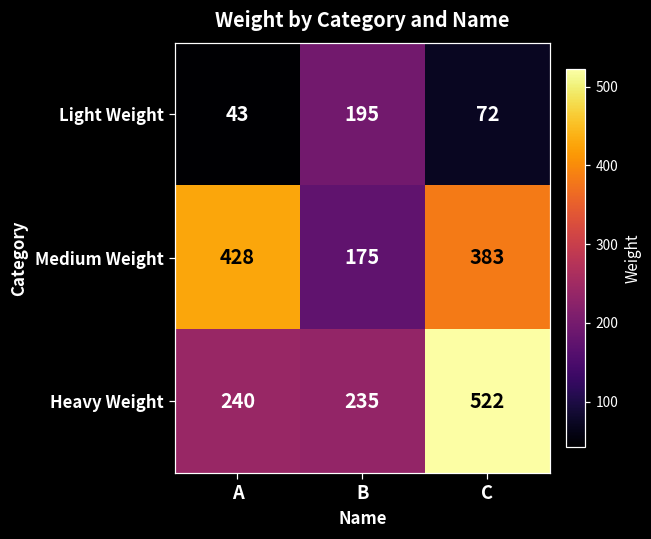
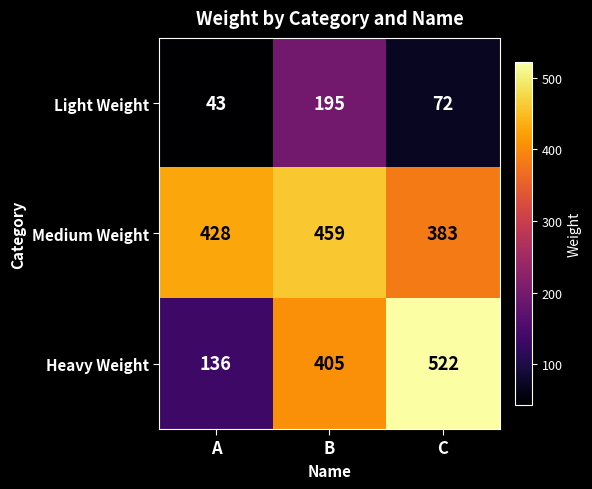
Medium Weight, B: 175 -> 459
Heavy Weight, A: 240 -> 136
Heavy Weight, B: 235 -> 405
